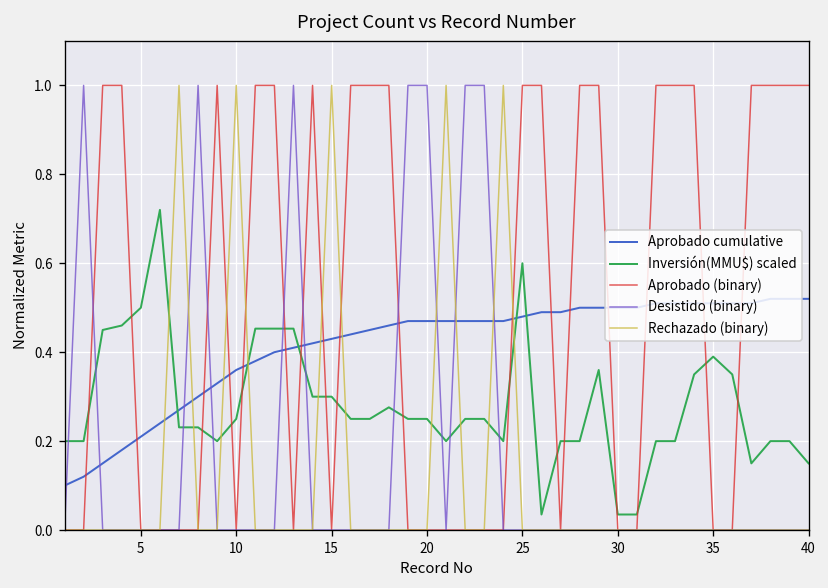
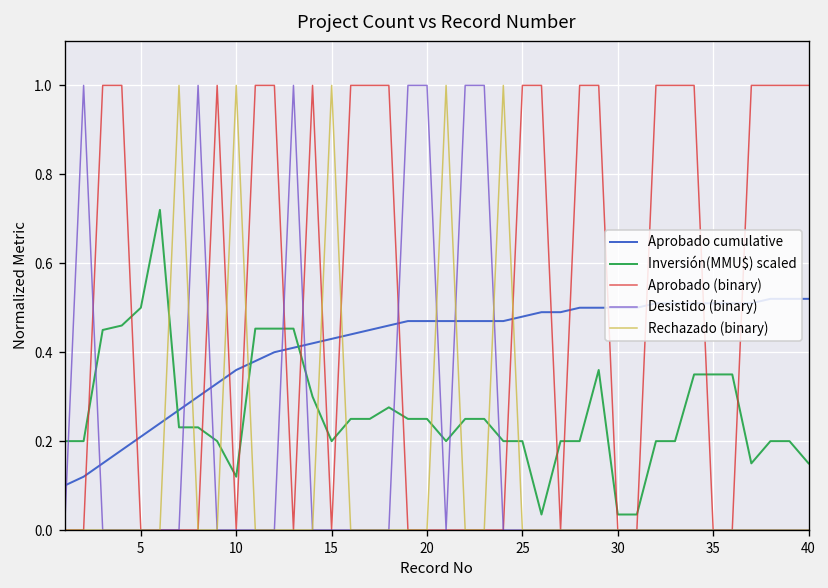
Inversión(MMU$) scaled, 10: 0.25 -> 0.12
Inversión(MMU$) scaled, 15: 0.3 -> 0.2
Inversión(MMU$) scaled, 25: 0.6 -> 0.2
Inversión(MMU$) scaled, 35: 0.39 -> 0.35
